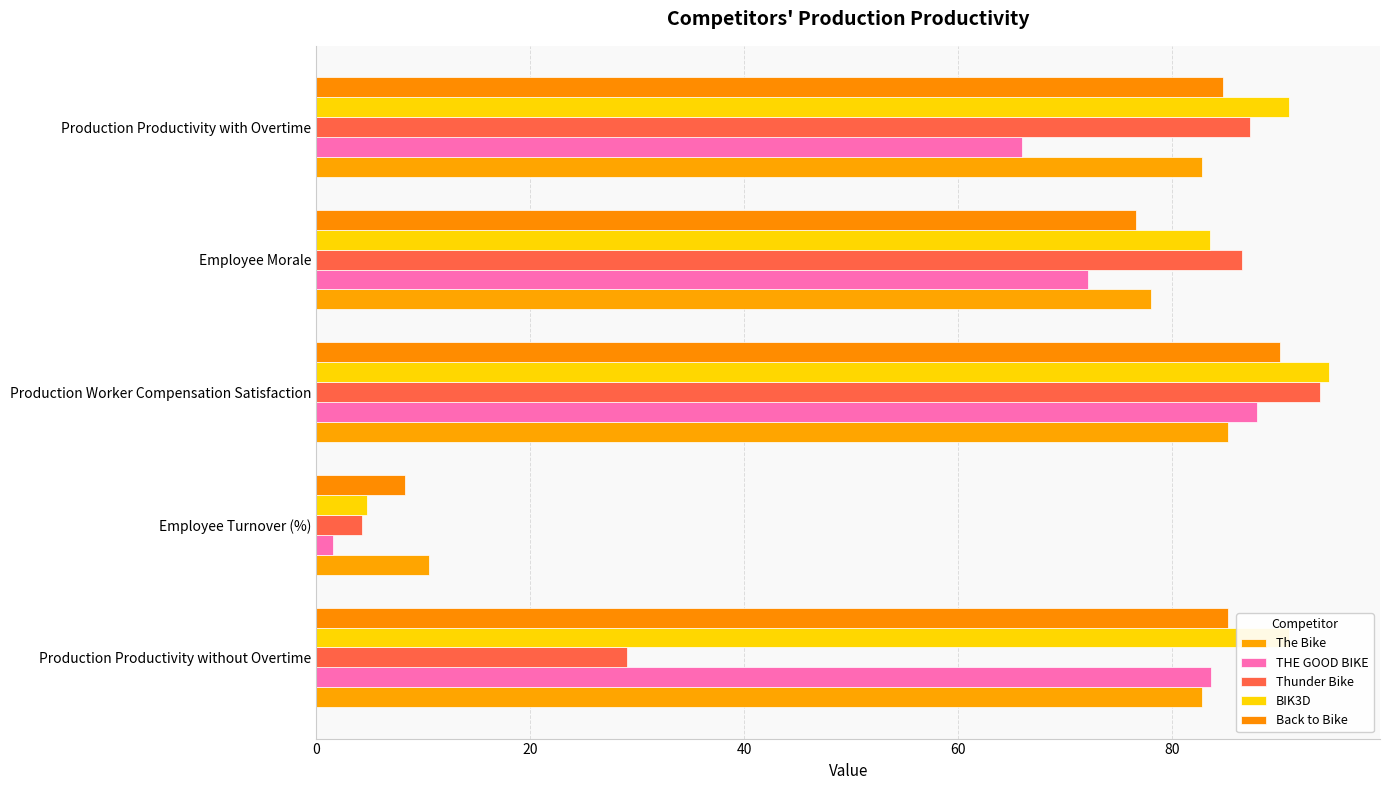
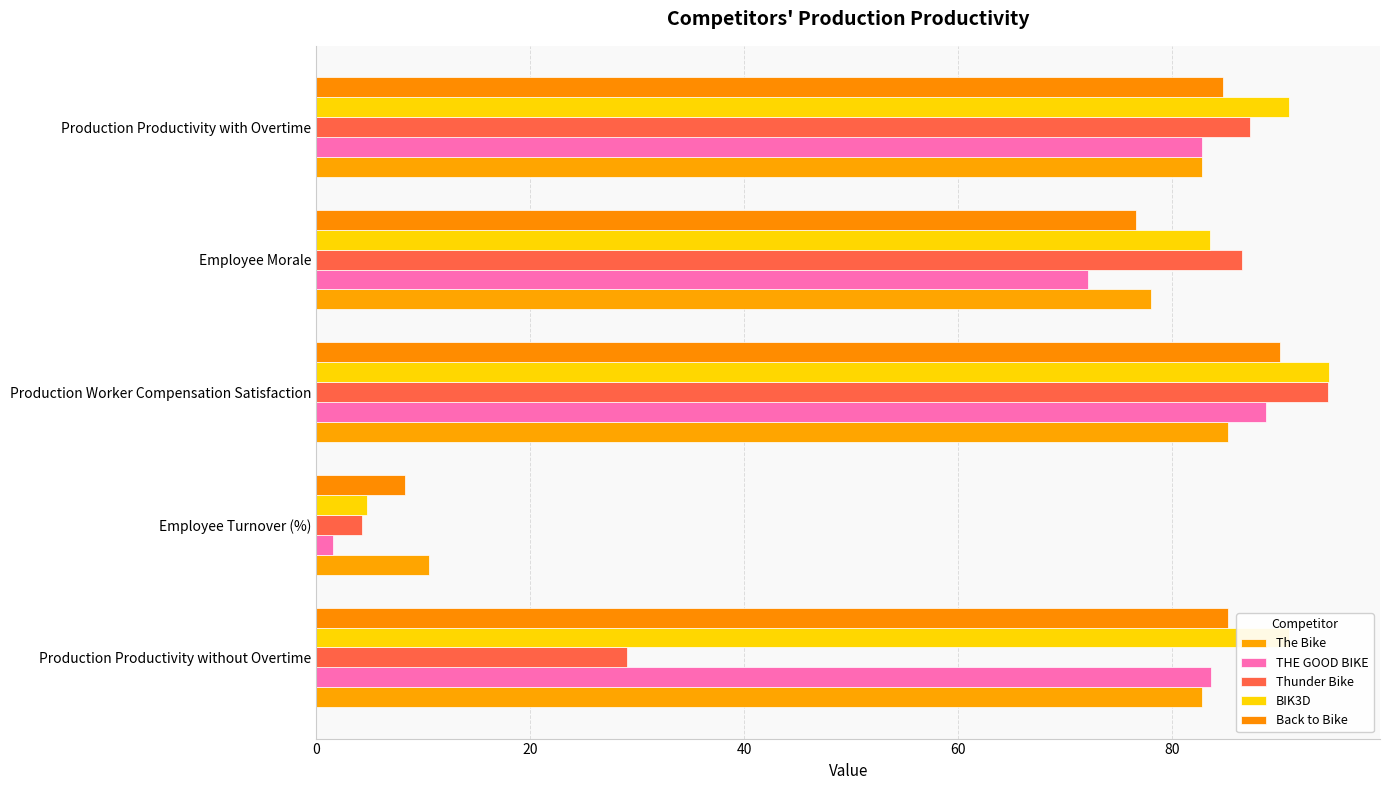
THE GOOD BIKE, Production Productivity with Overtime: 66.0 -> 82.8
Thunder Bike, Production Worker Compensation Satisfaction: 93.8 -> 94.5
THE GOOD BIKE, Production Worker Compensation Satisfaction: 87.9 -> 88.8
